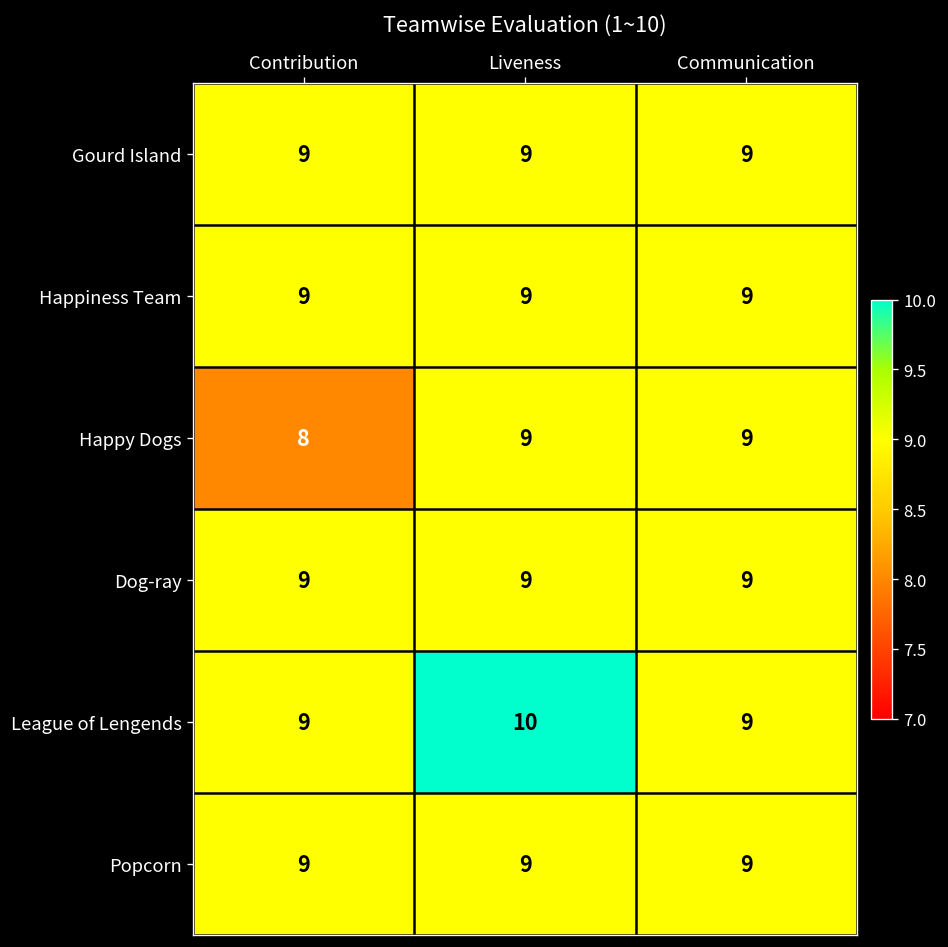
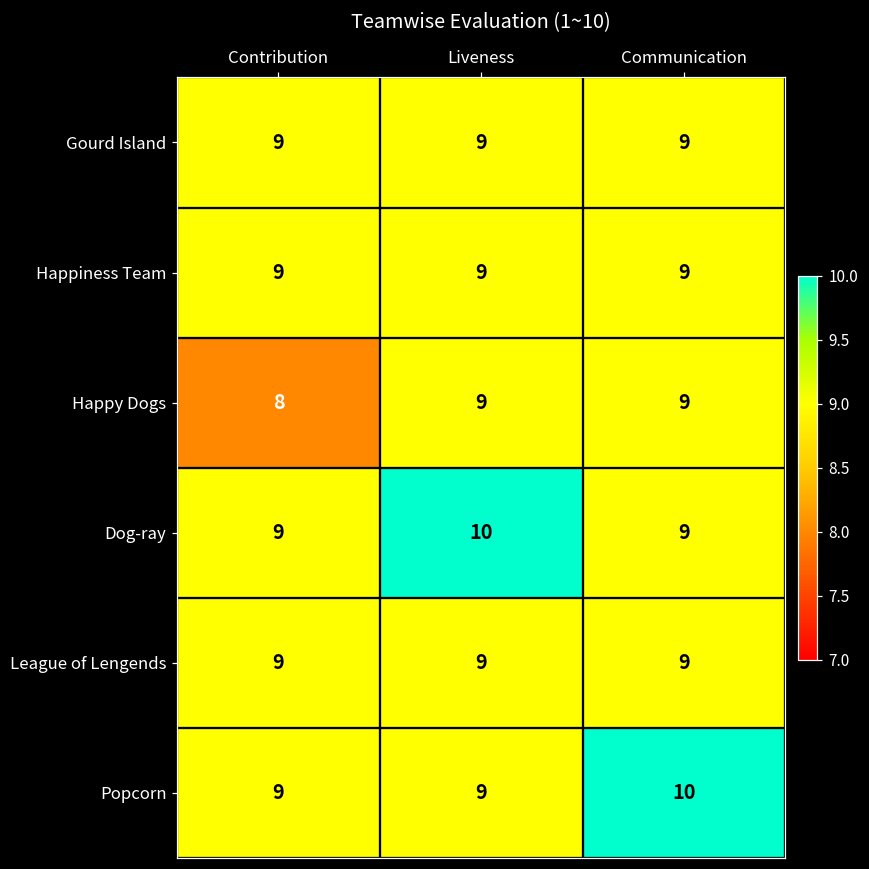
Dog-ray, Liveness: 9 -> 10
League of Lengends, Liveness: 10 -> 9
Popcorn, Communication: 9 -> 10
